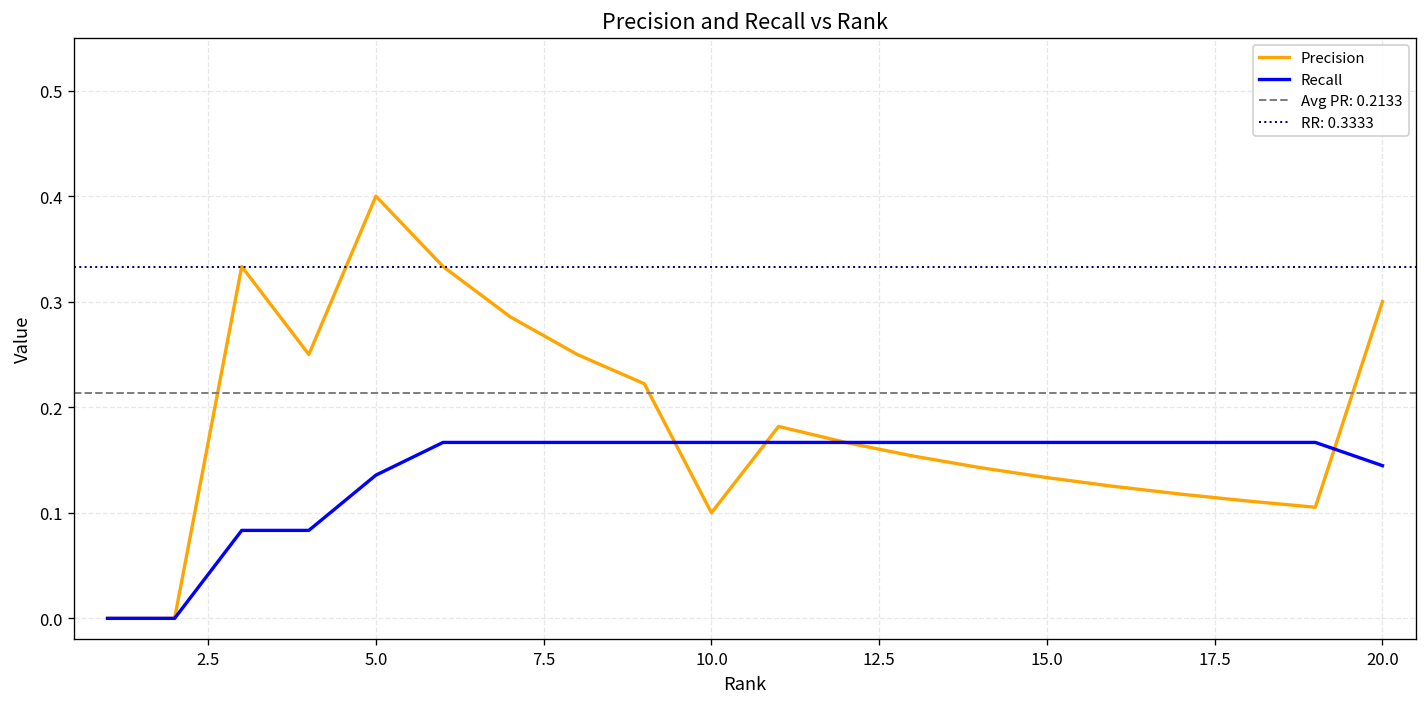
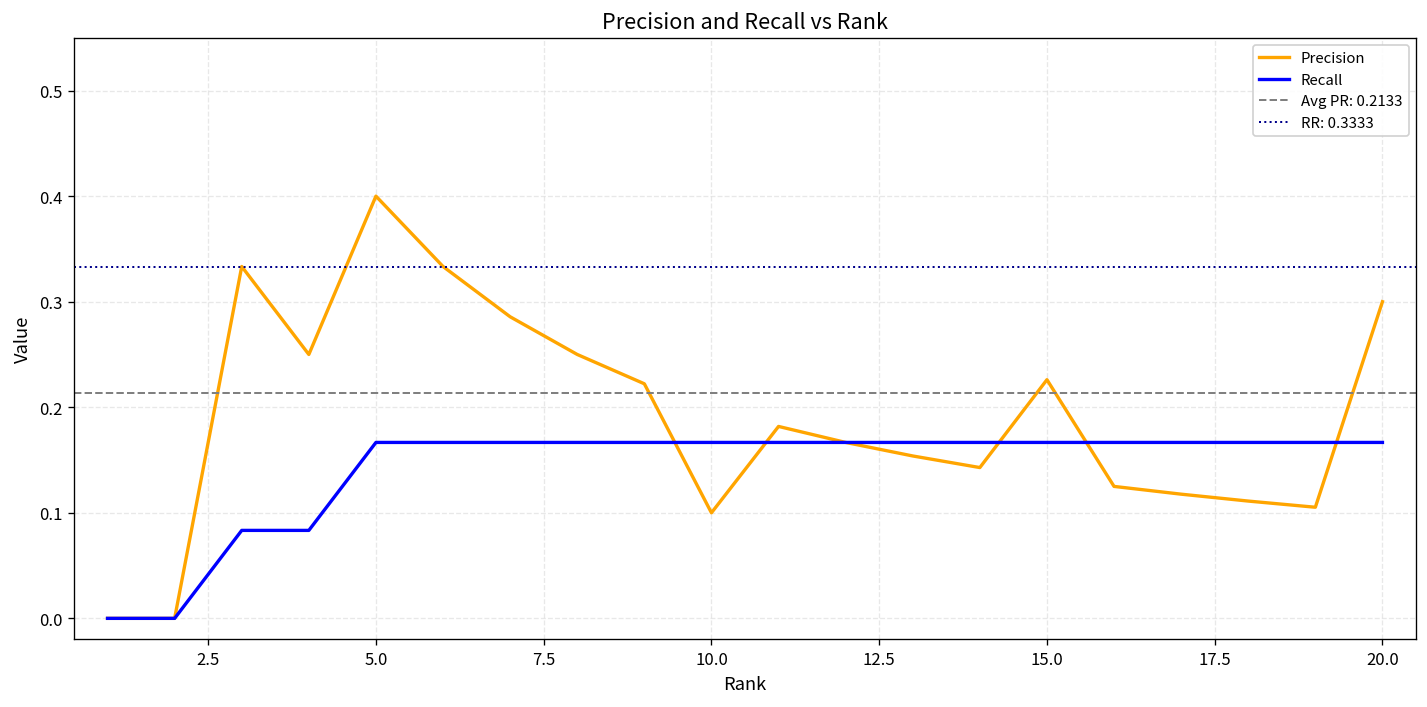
Recall, 5.0: 0.14 -> 0.17
Precision, 15.0: 0.13 -> 0.23
Recall, 20.0: 0.14 -> 0.17
